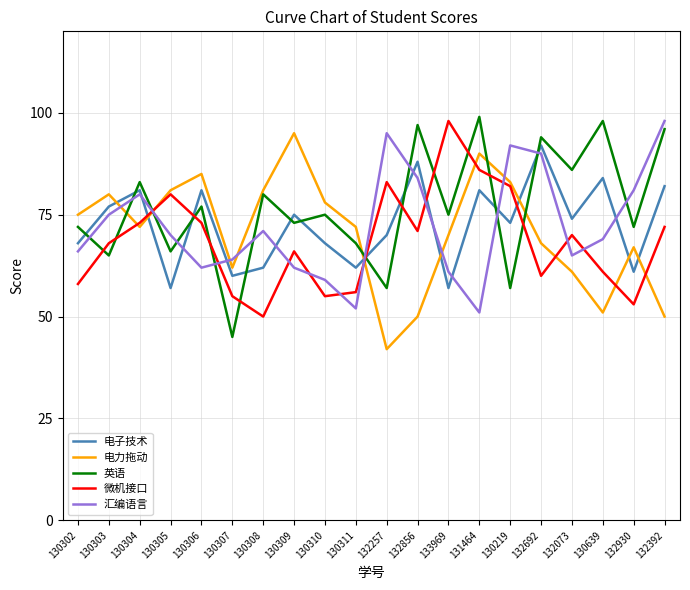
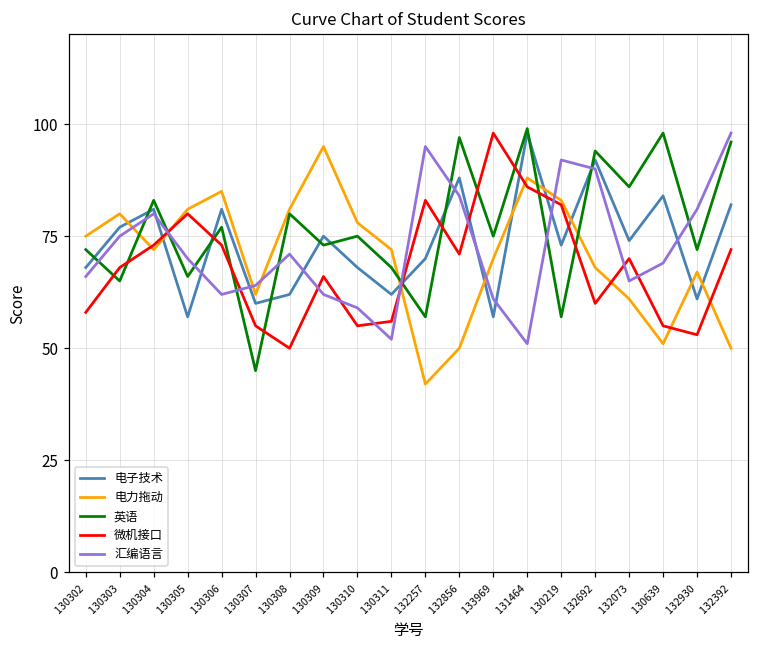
电子技术, 131464: 81 -> 98
电力拖动, 131464: 90 -> 88
微机接口, 130639: 61 -> 55
